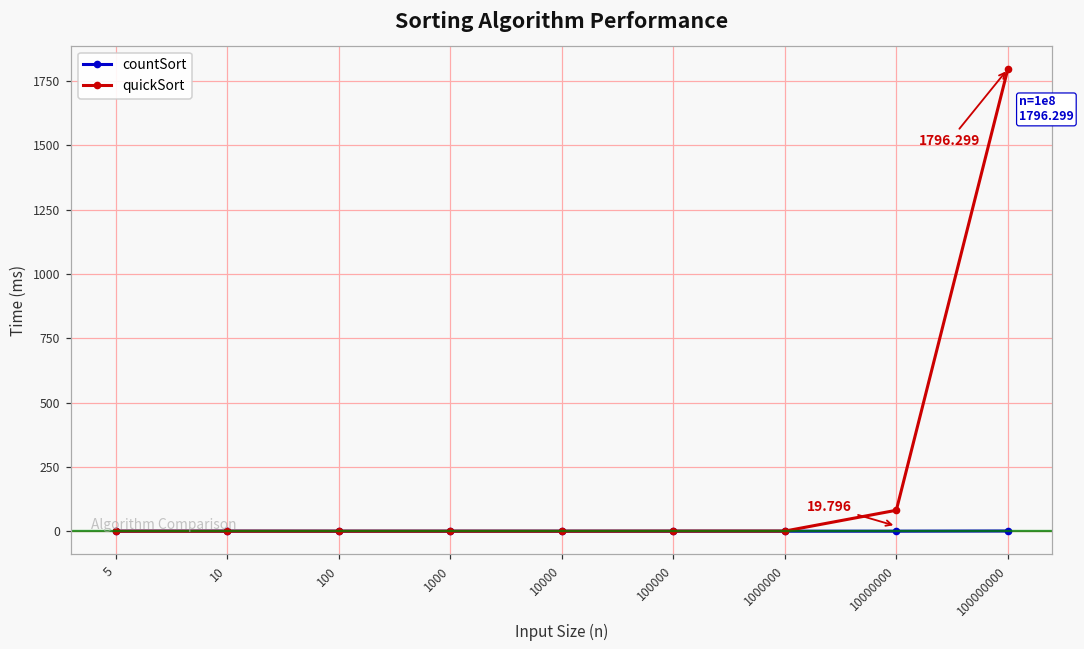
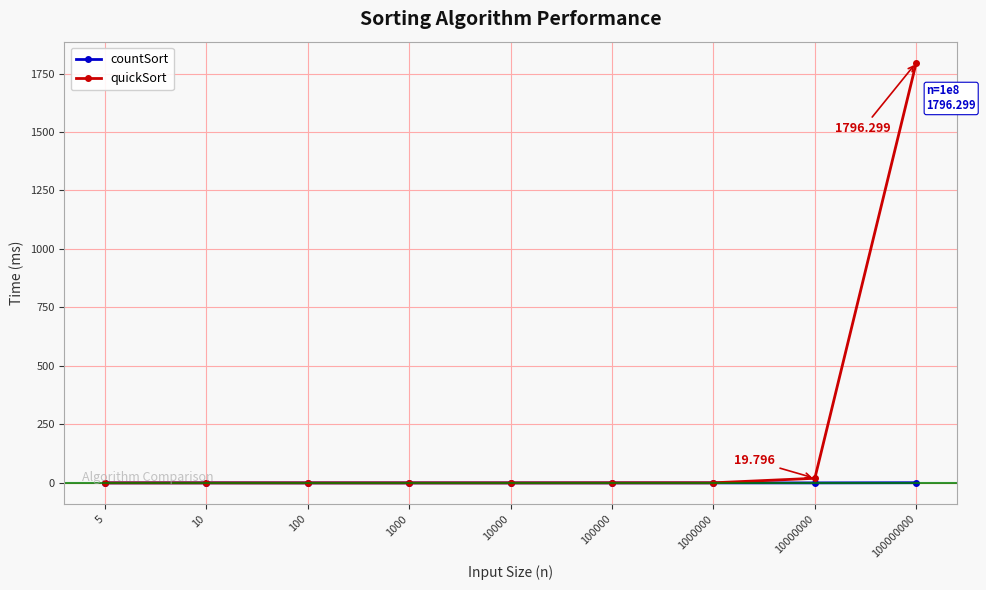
quickSort, 10000000: 80 -> 20
